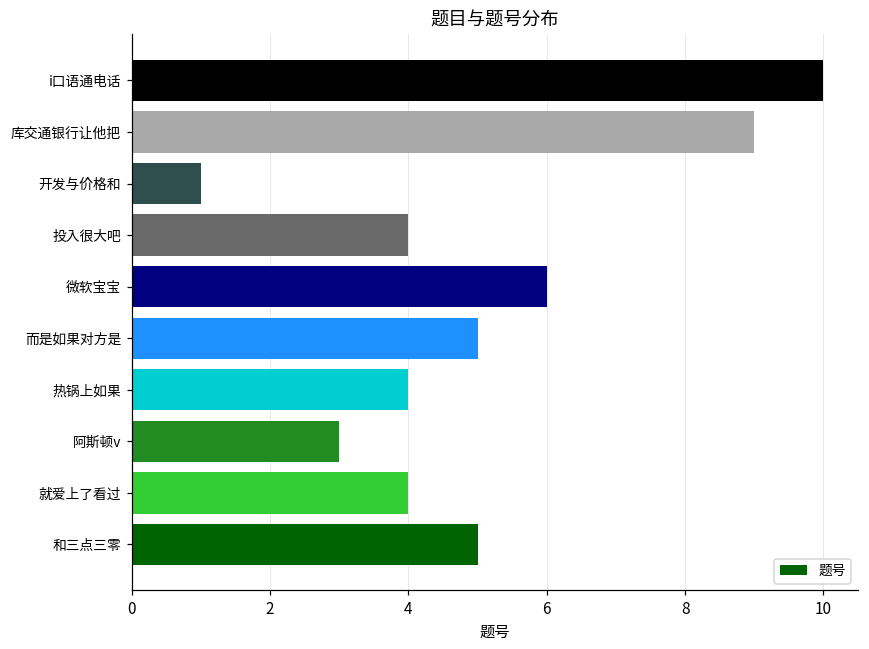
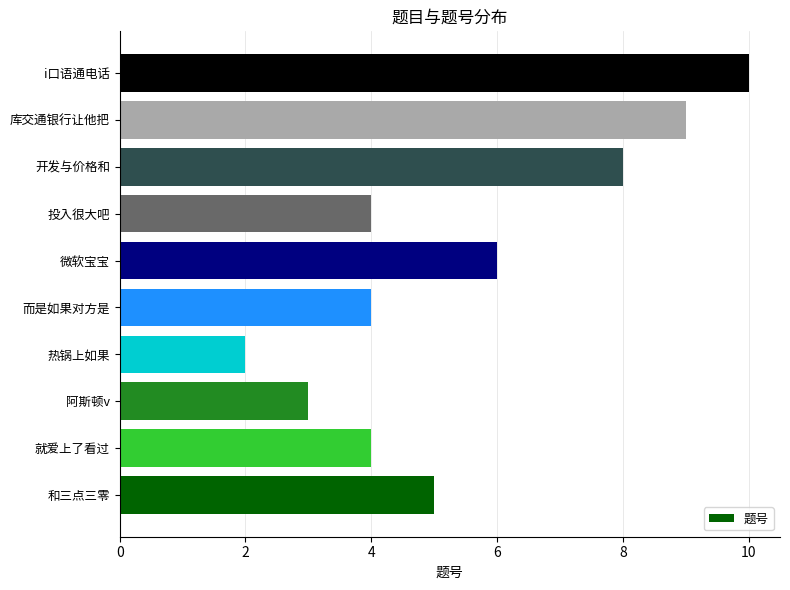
开发与价格和: 1 -> 8
而是如果对方是: 5 -> 4
热锅上如果: 4 -> 2
